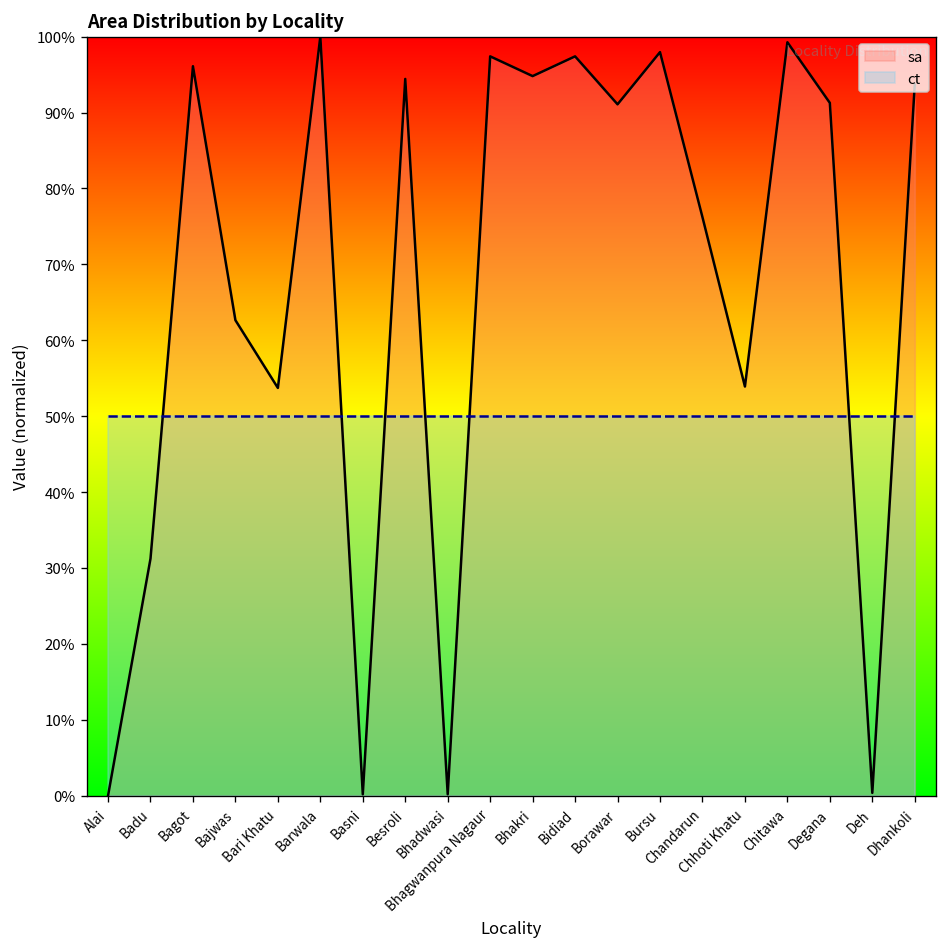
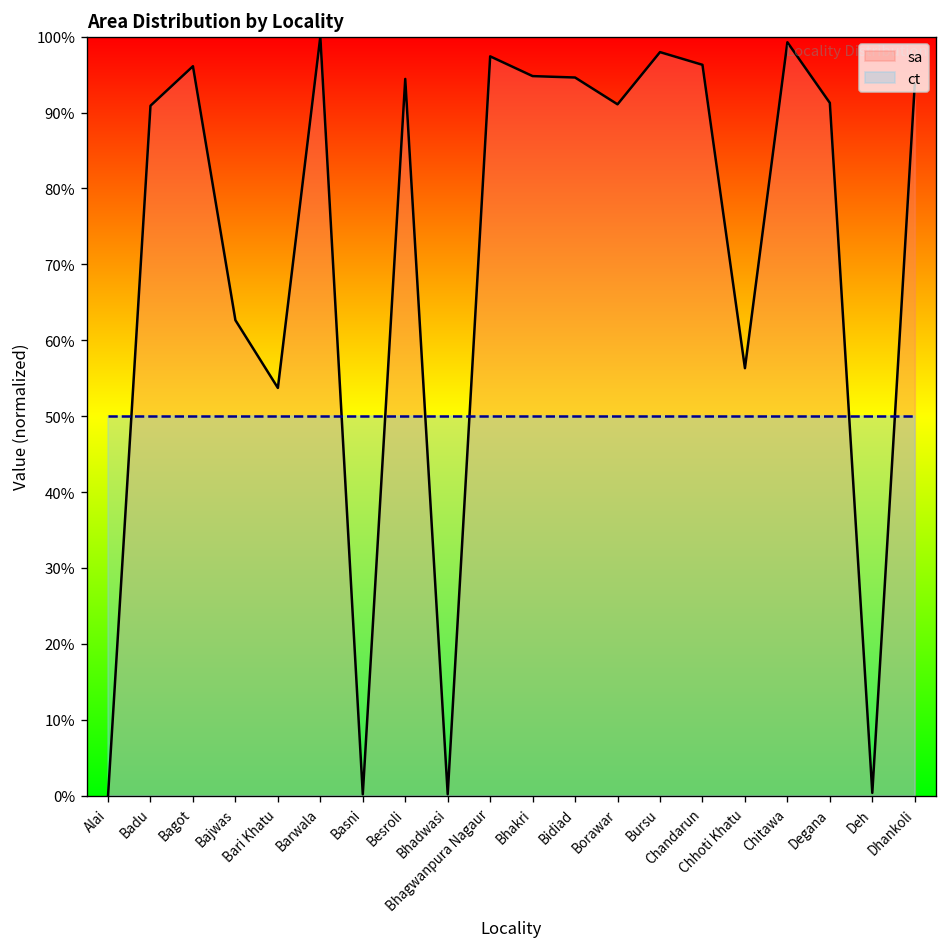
sa, Badu: 31% -> 91%
sa, Bidiad: 97% -> 95%
sa, Chandarun: 76% -> 96%
sa, Chhoti Khatu: 54% -> 56%
